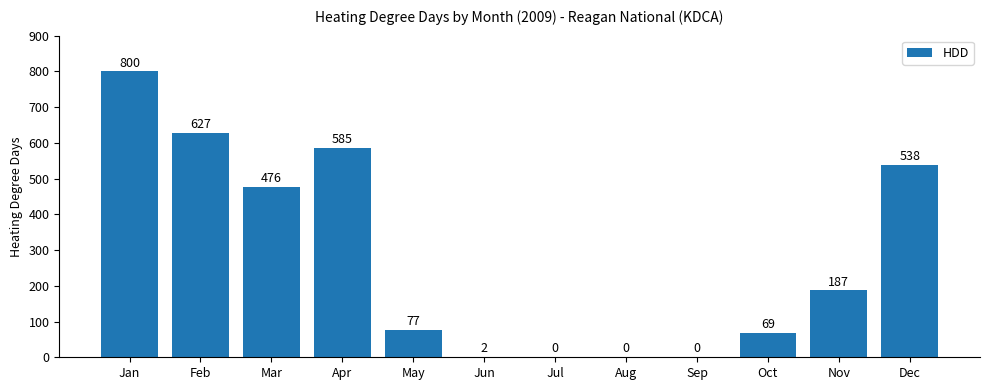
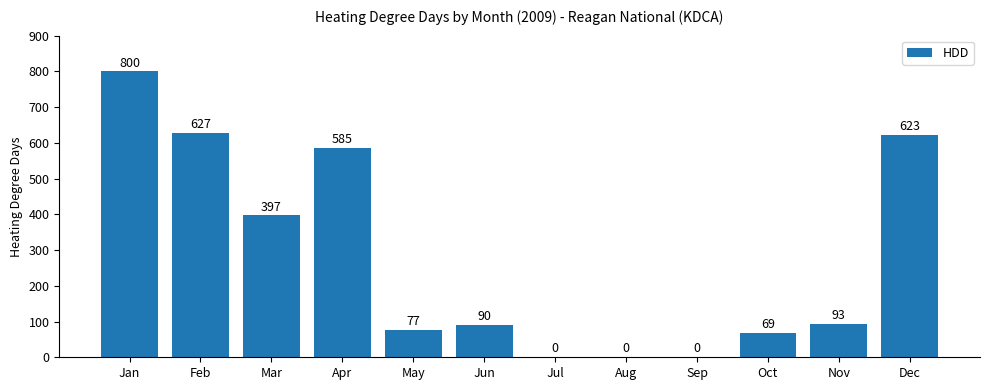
Mar: 476 -> 397
Jun: 2 -> 90
Nov: 187 -> 93
Dec: 538 -> 623
